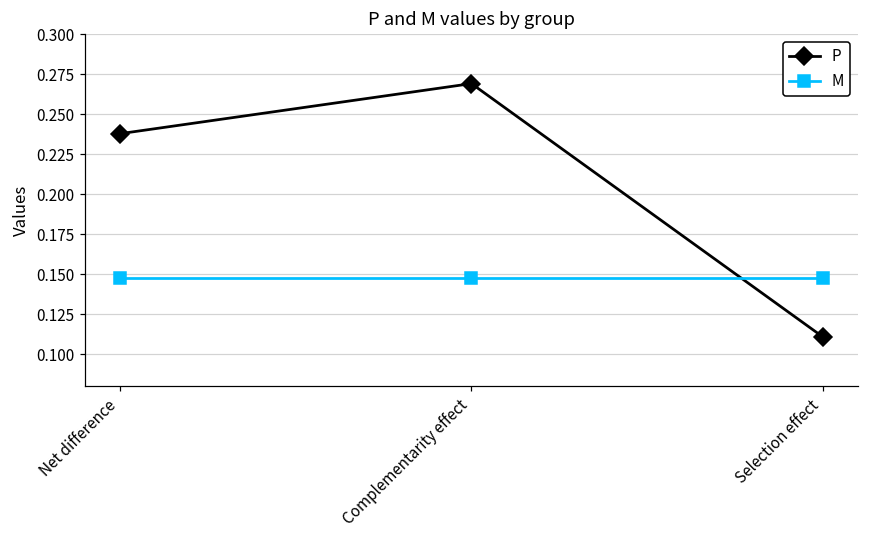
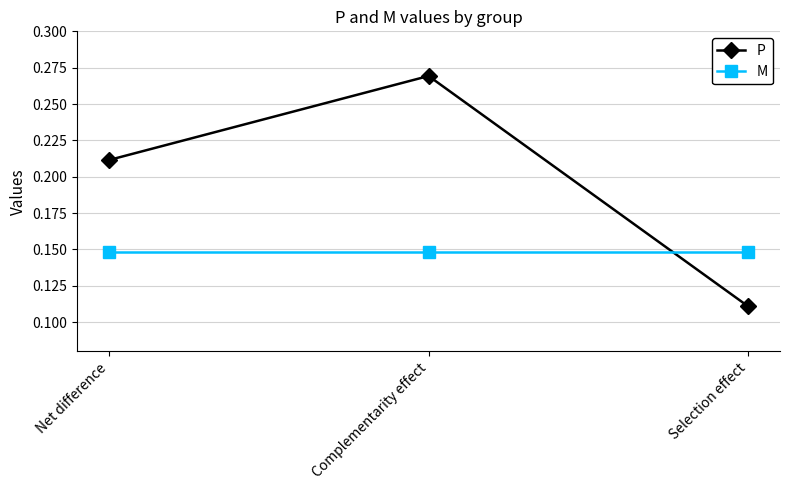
P, Net difference: 0.238 -> 0.212
